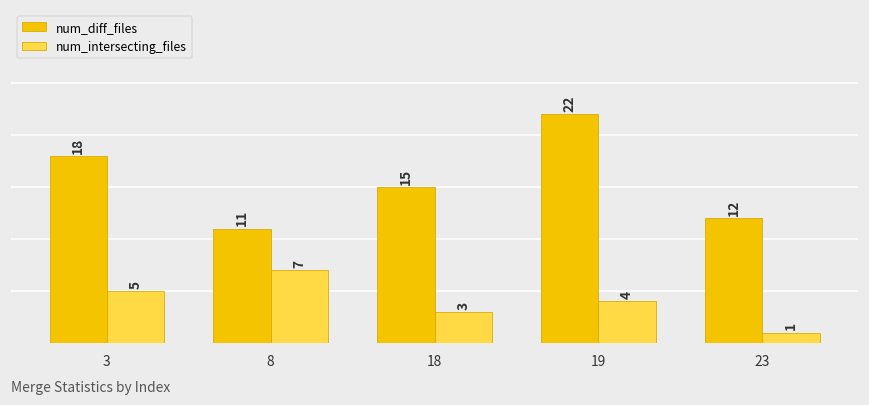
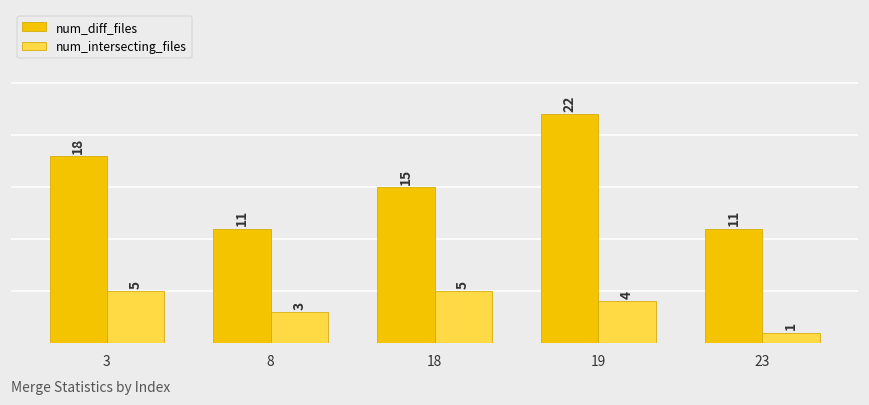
num_intersecting_files, 8: 7 -> 3
num_intersecting_files, 18: 3 -> 5
num_diff_files, 23: 12 -> 11
